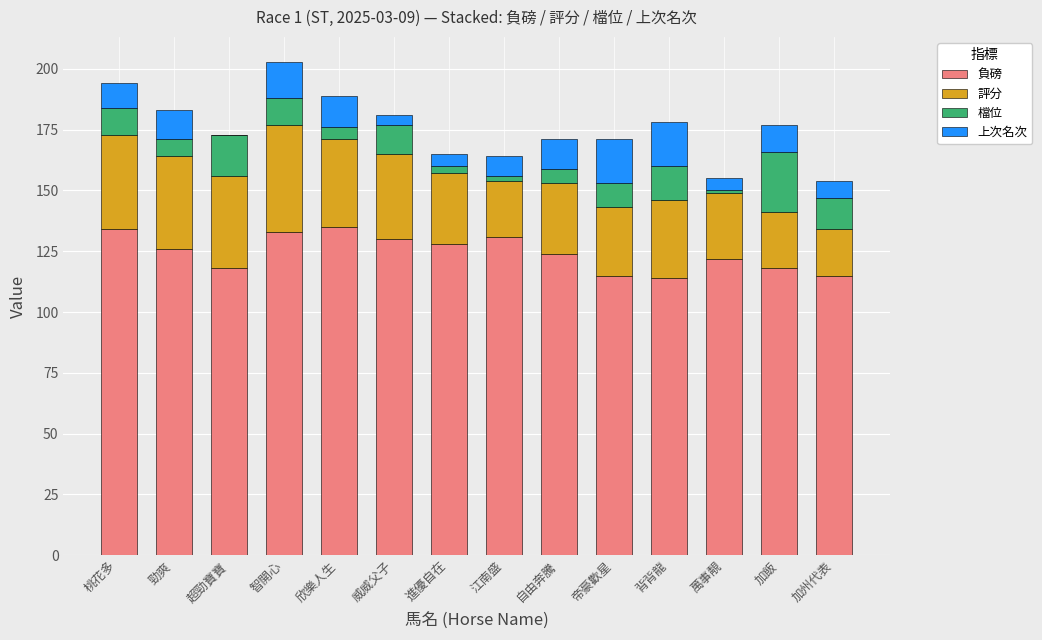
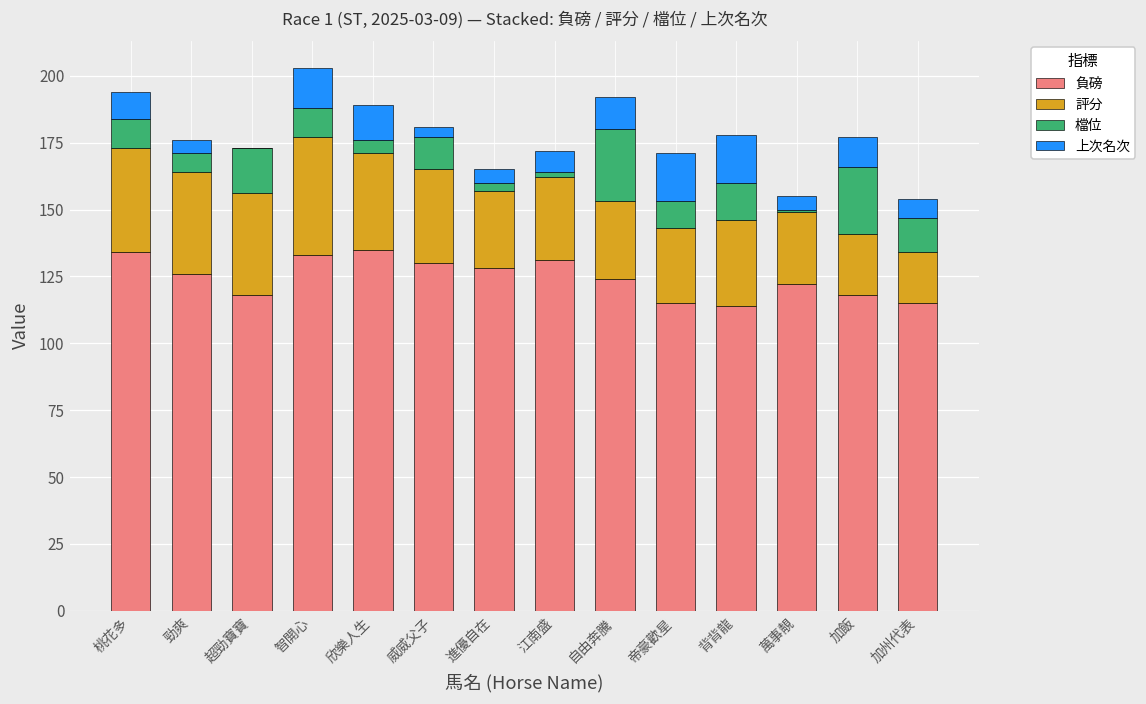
上次名次, 勁爽: 12 -> 5
評分, 江南盛: 23 -> 31
檔位, 自由奔騰: 6 -> 27
